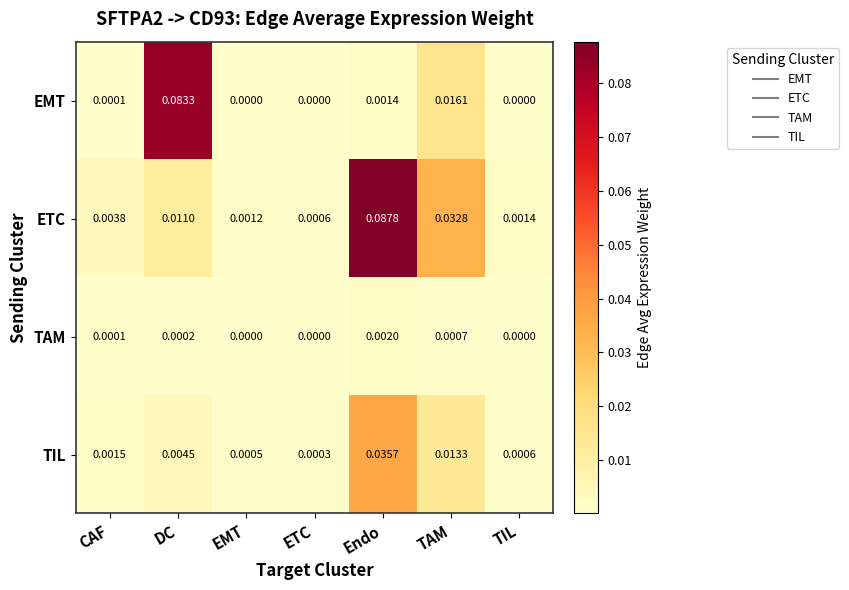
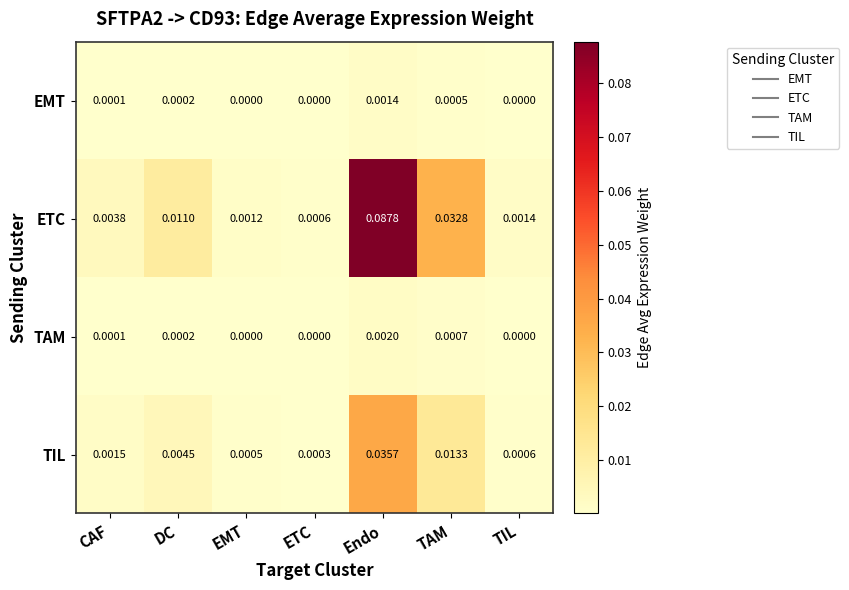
EMT, DC: 0.0833 -> 0.0002
EMT, TAM: 0.0161 -> 0.0005
